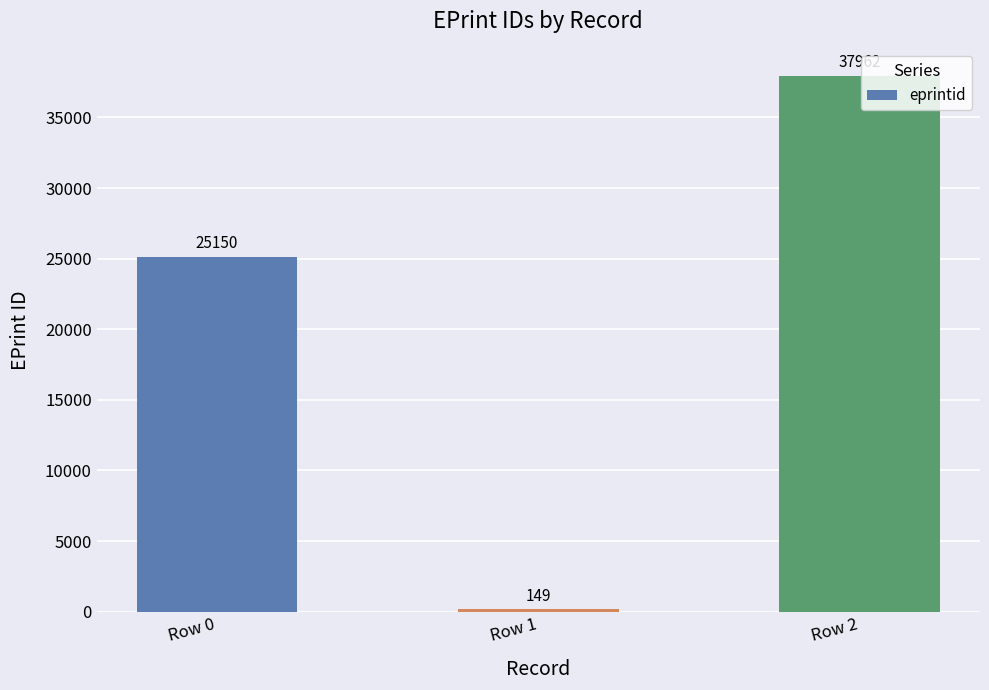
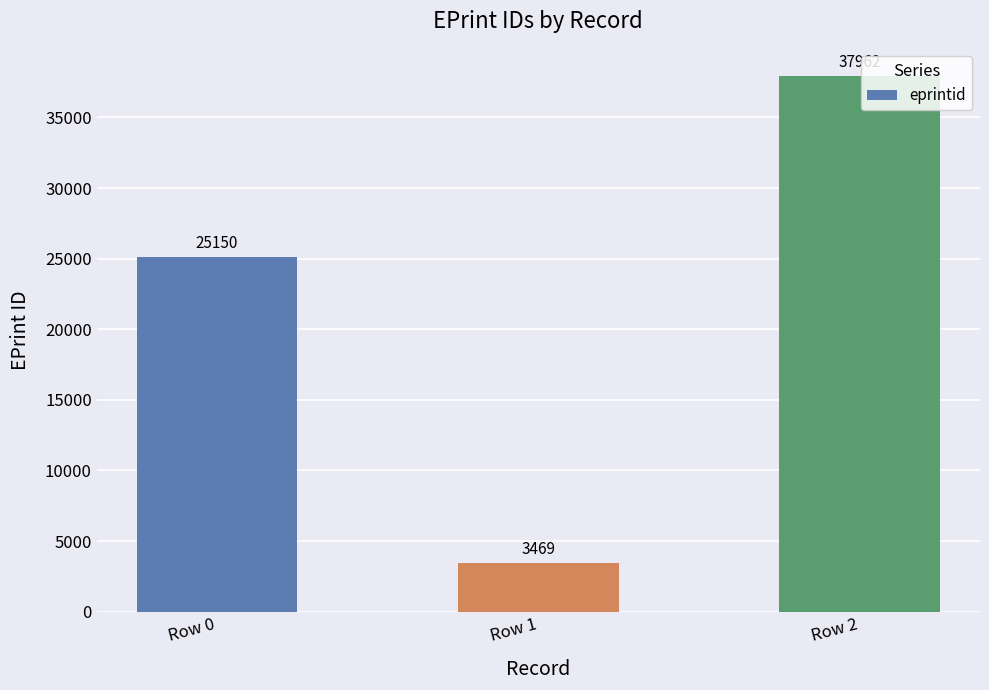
Row 1: 149 -> 3469
